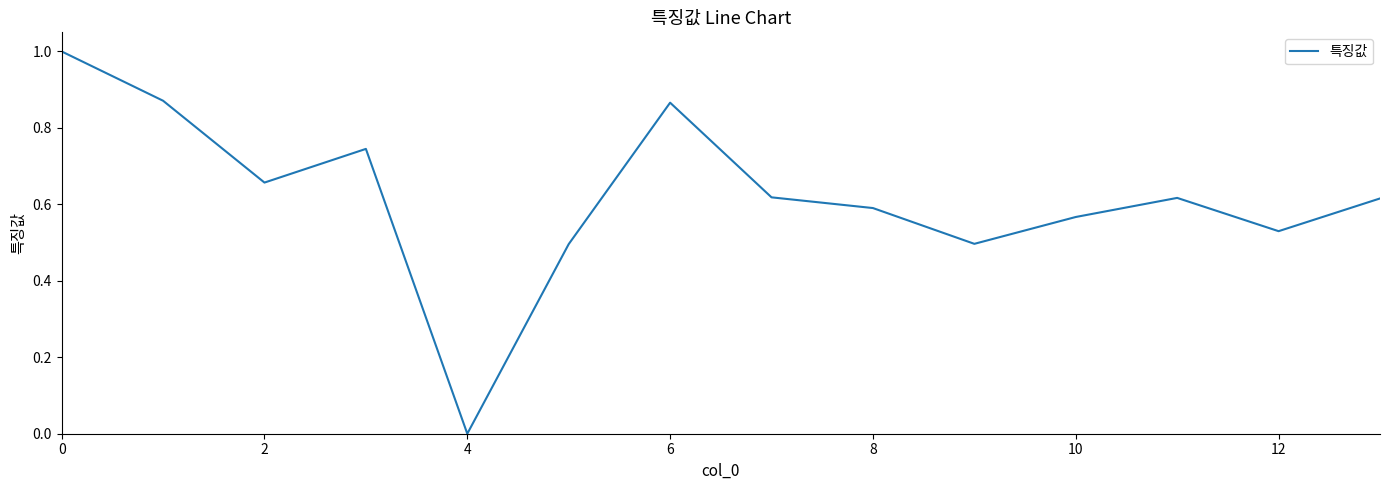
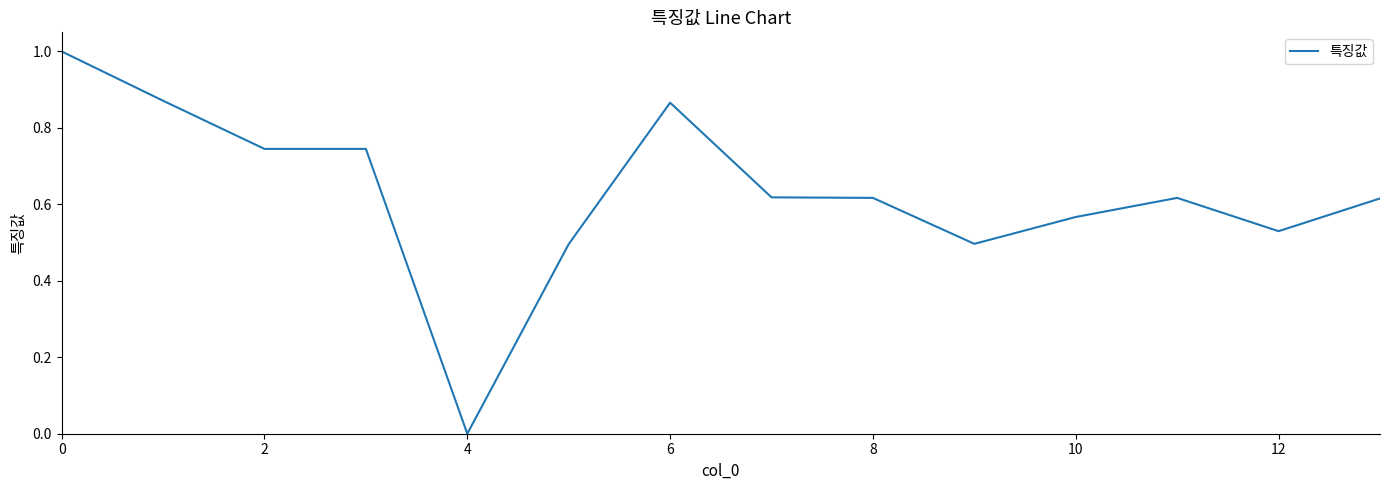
2: 0.66 -> 0.75
8: 0.59 -> 0.62
